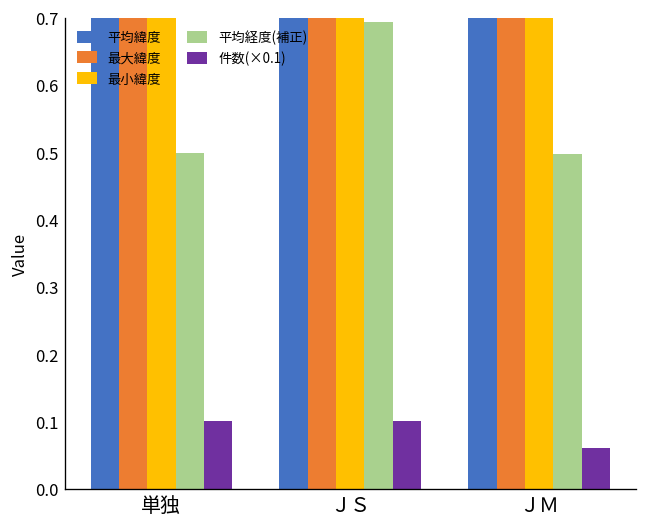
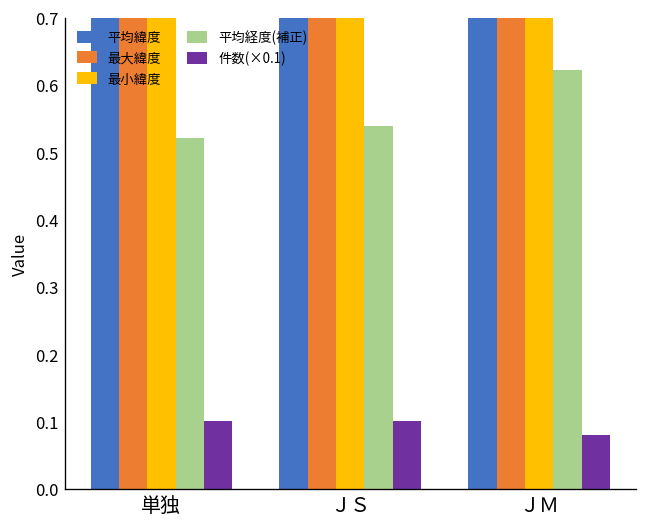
平均経度(補正), 単独: 0.50 -> 0.52
平均経度(補正), ＪＳ: 0.69 -> 0.54
平均経度(補正), ＪＭ: 0.50 -> 0.62
件数(×0.1), ＪＭ: 0.06 -> 0.08
